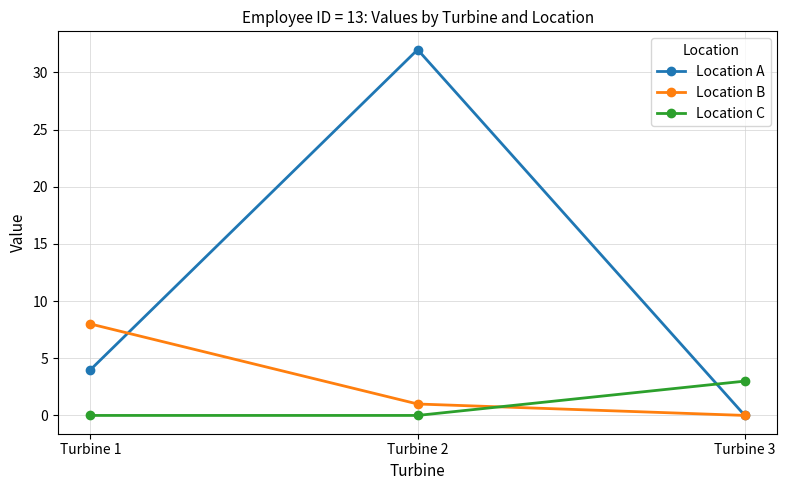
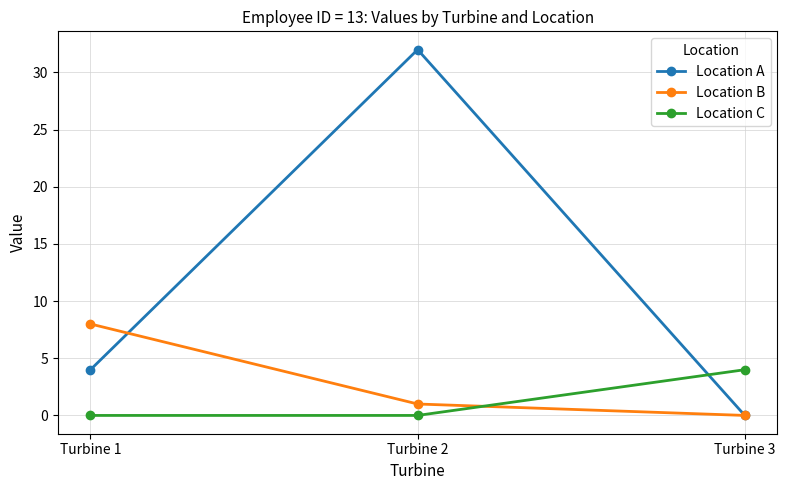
Location C, Turbine 3: 3 -> 4
